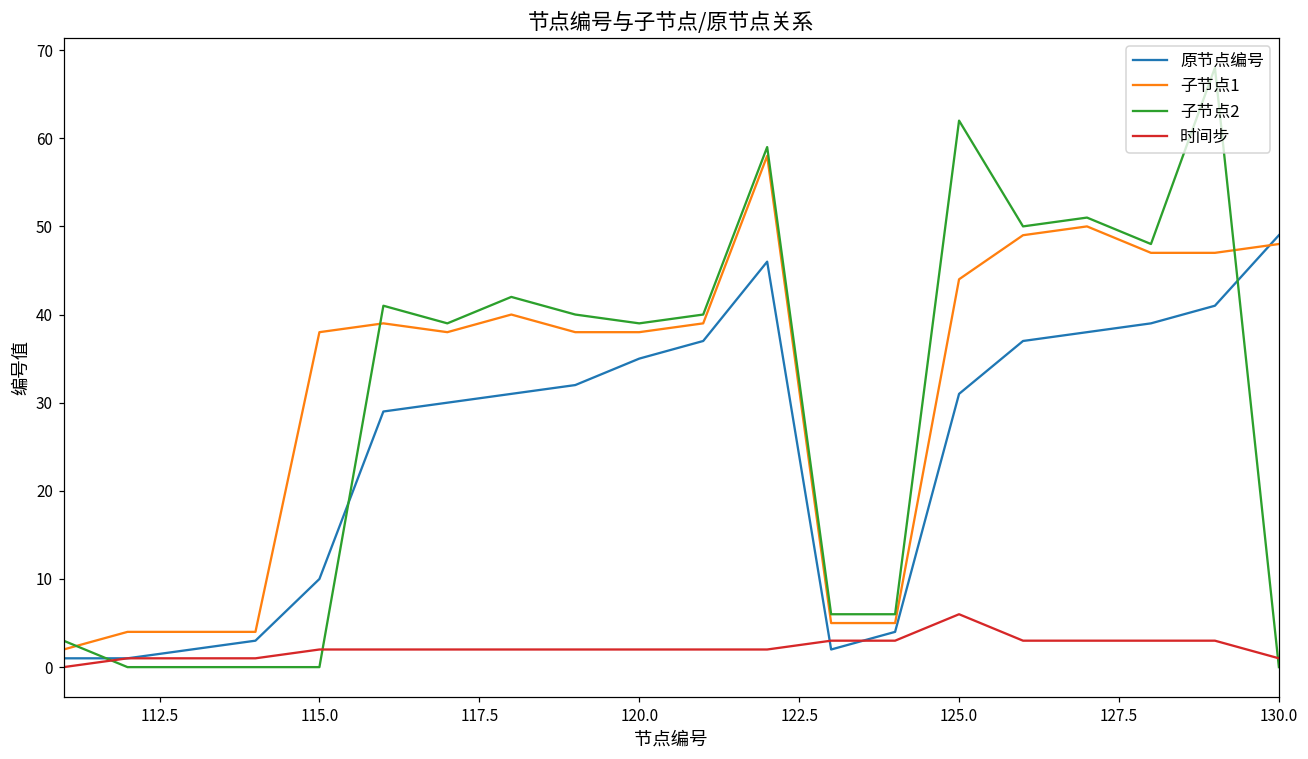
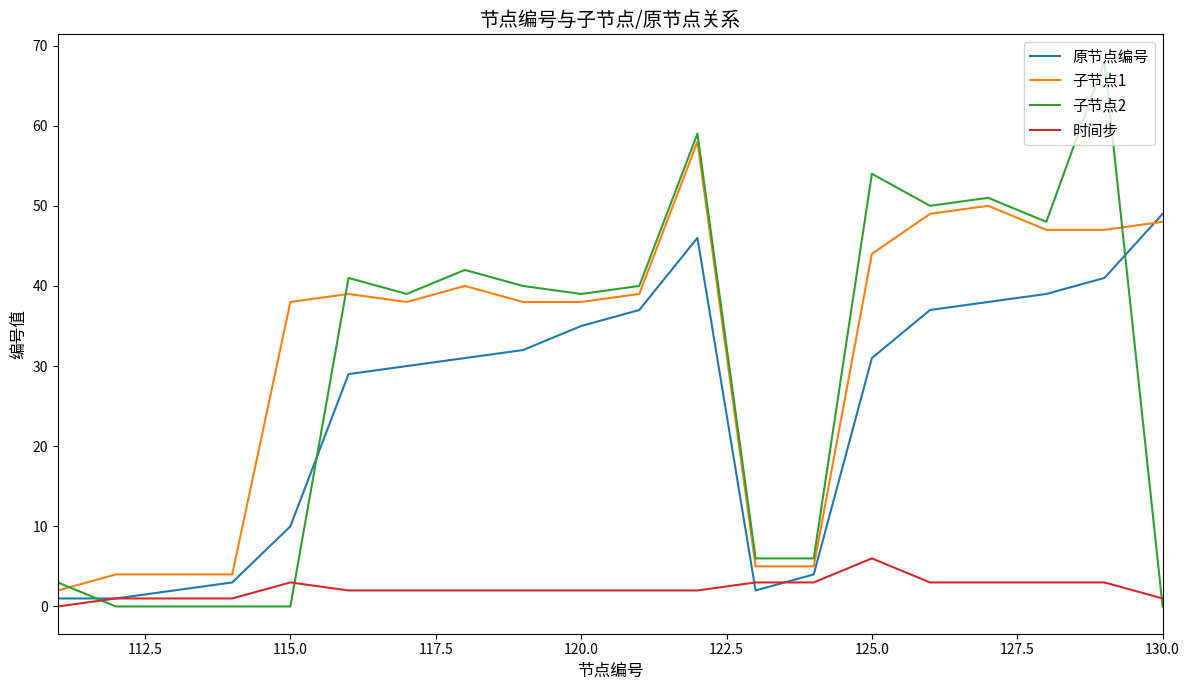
时间步, 115.0: 2 -> 3
子节点2, 125.0: 62 -> 54
